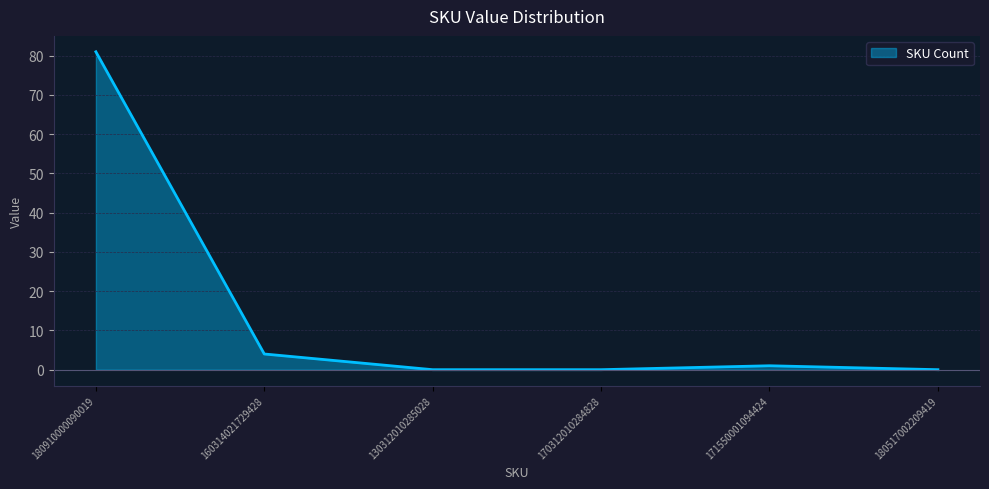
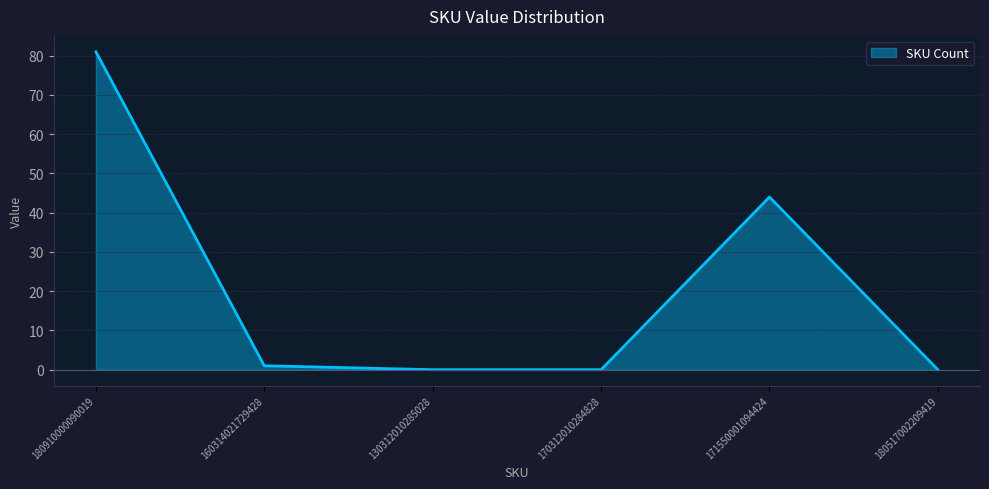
160314021729428: 4 -> 1
171550001094424: 1 -> 44
